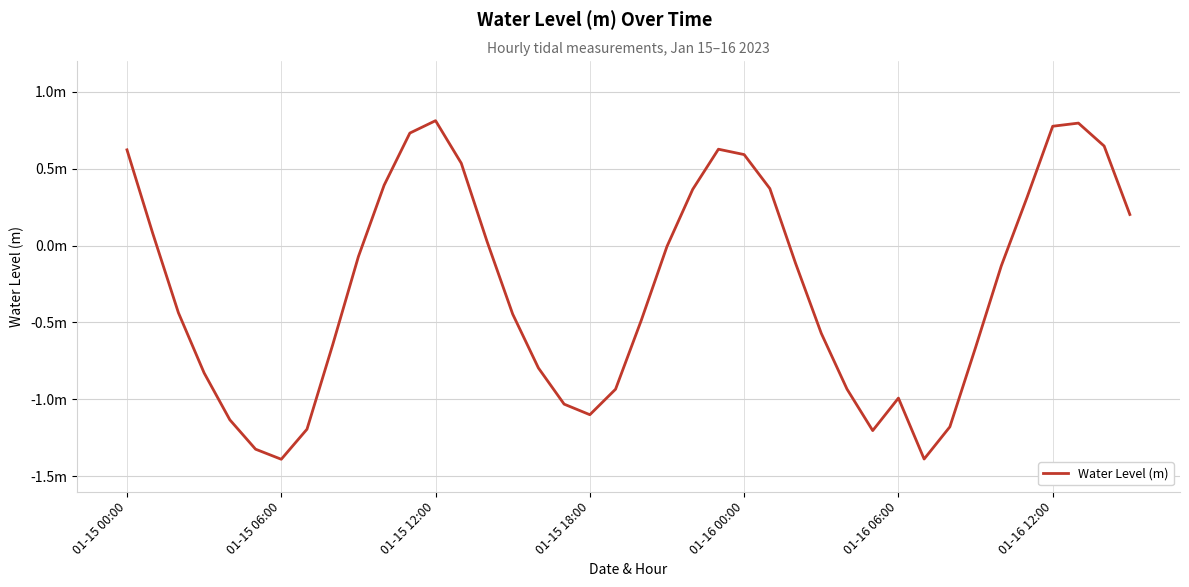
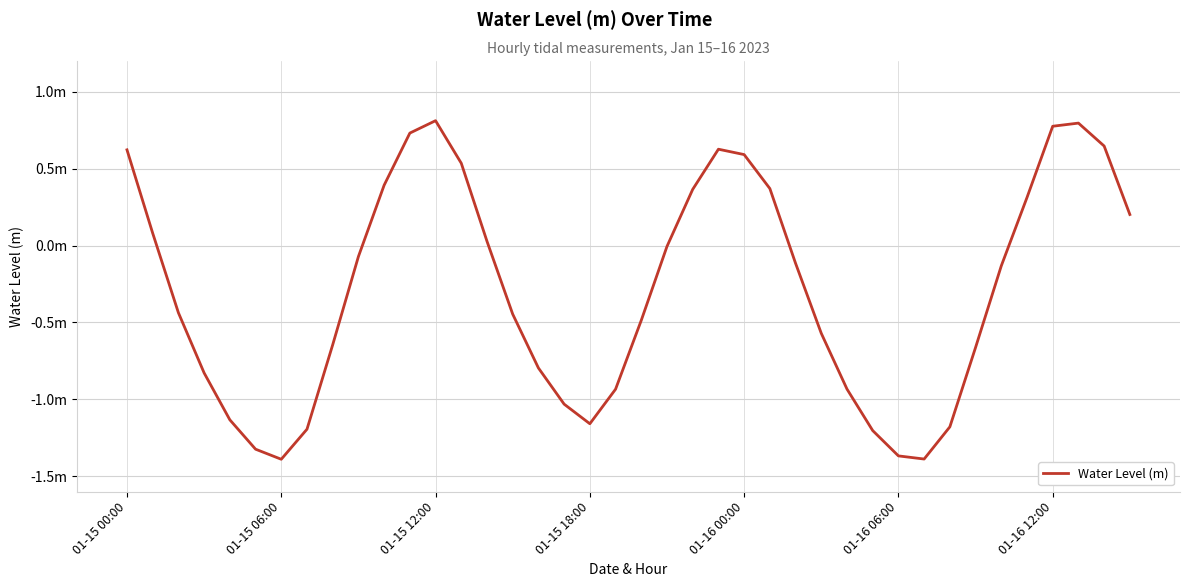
01-15 18:00: -1.10m -> -1.16m
01-16 06:00: -0.99m -> -1.37m
